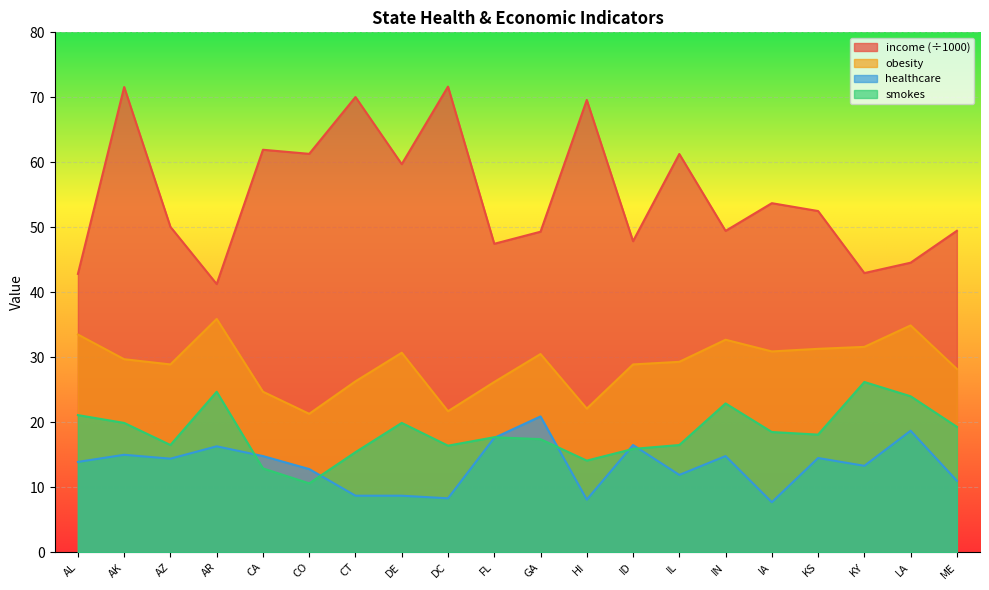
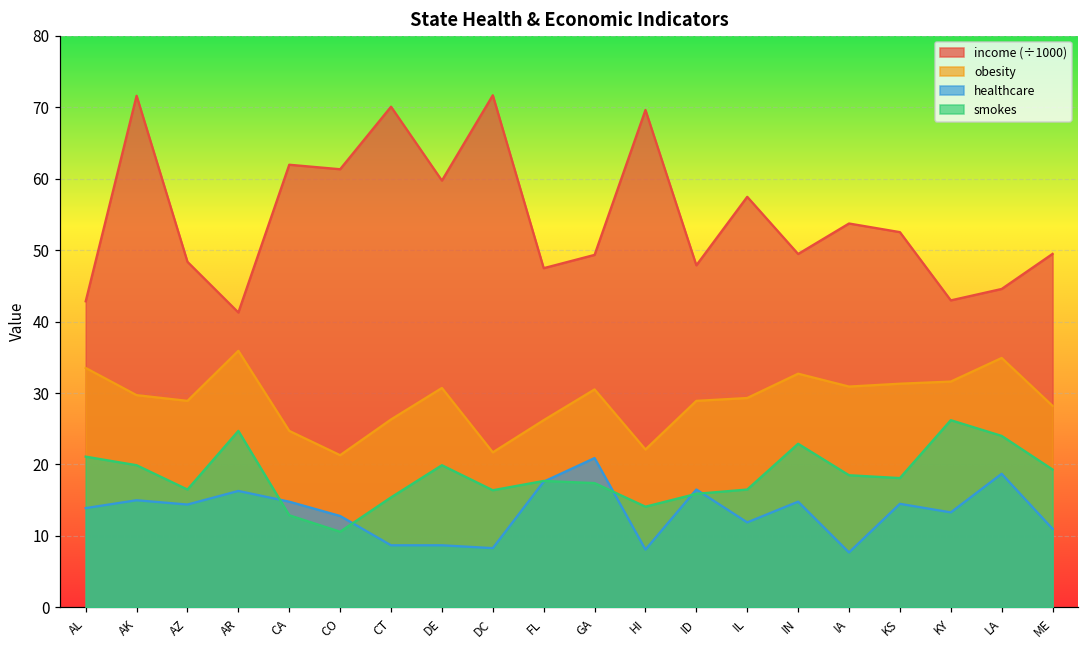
income (÷1000), AZ: 50 -> 48
income (÷1000), IL: 61 -> 57
